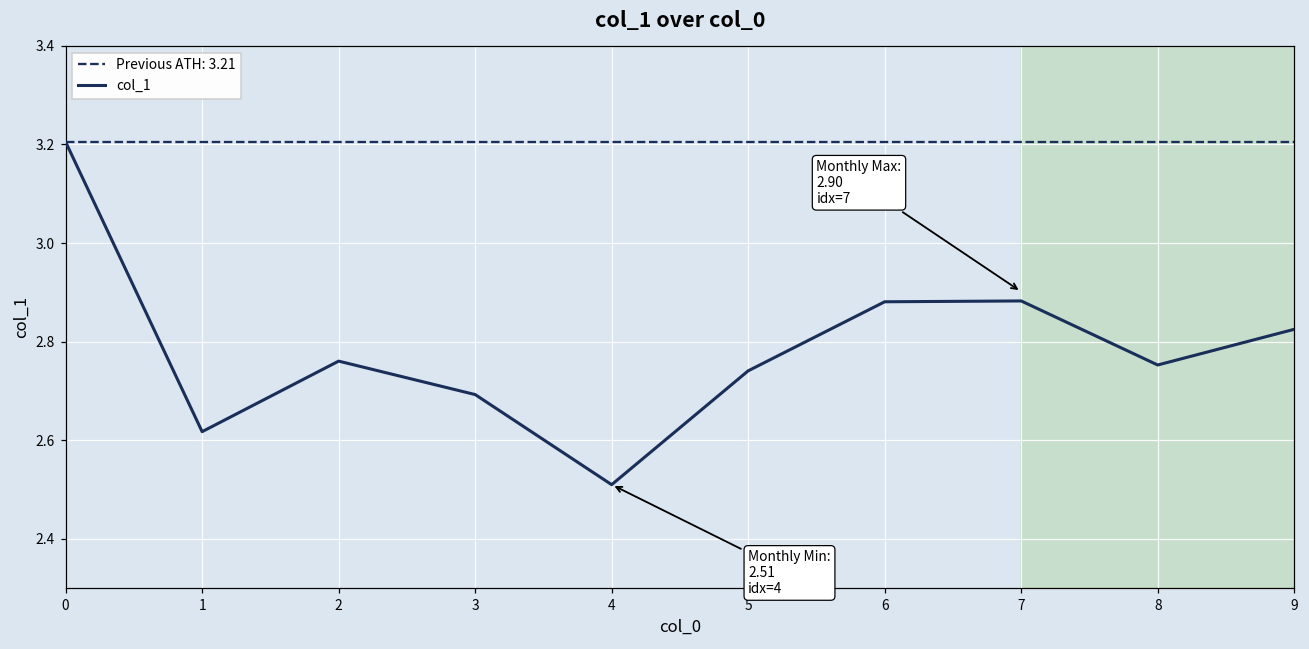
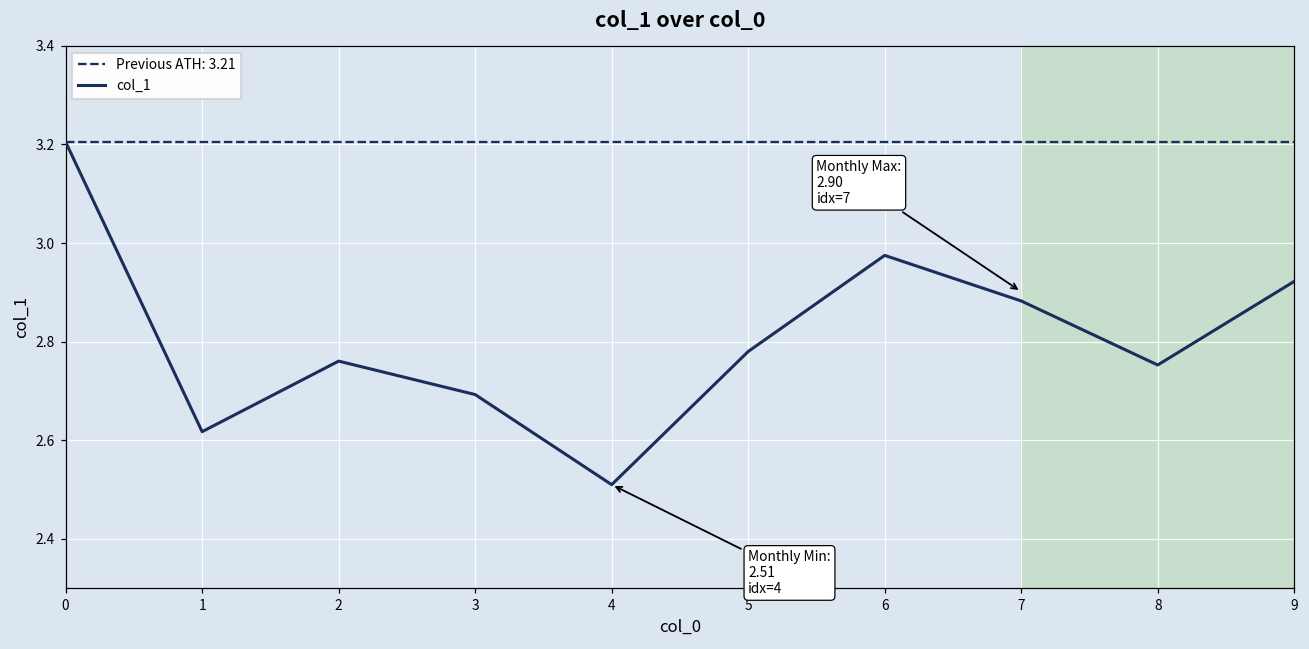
5: 2.74 -> 2.78
6: 2.88 -> 2.97
9: 2.83 -> 2.92
